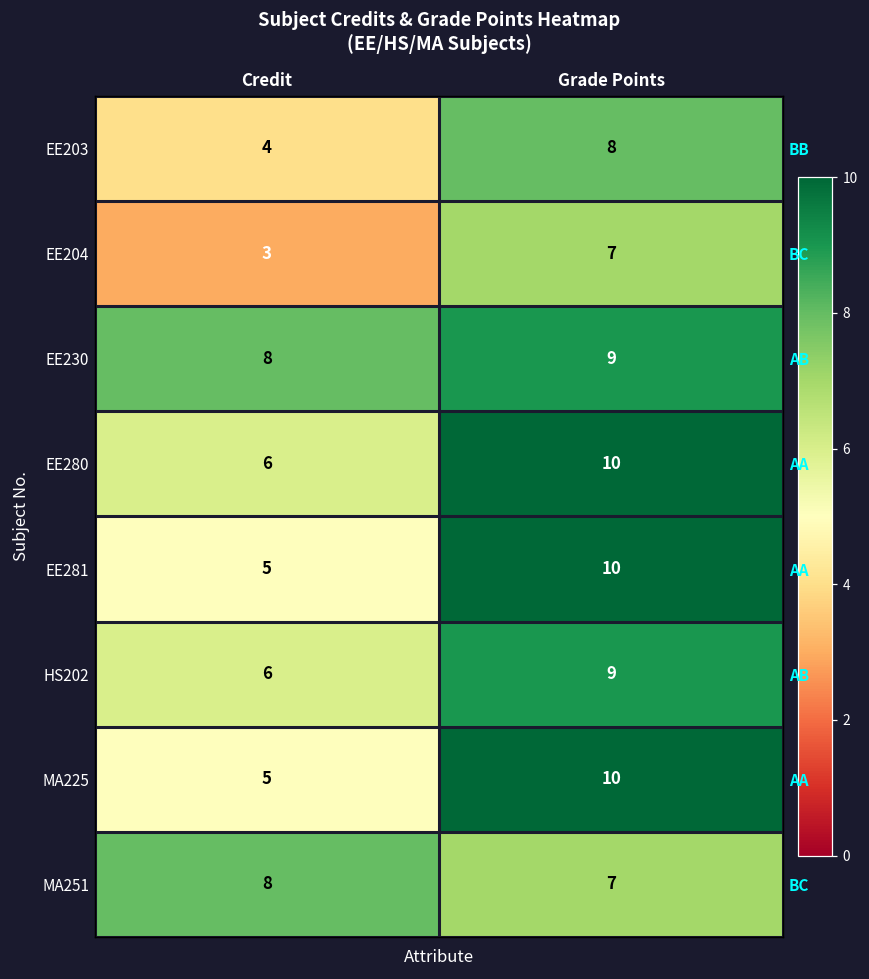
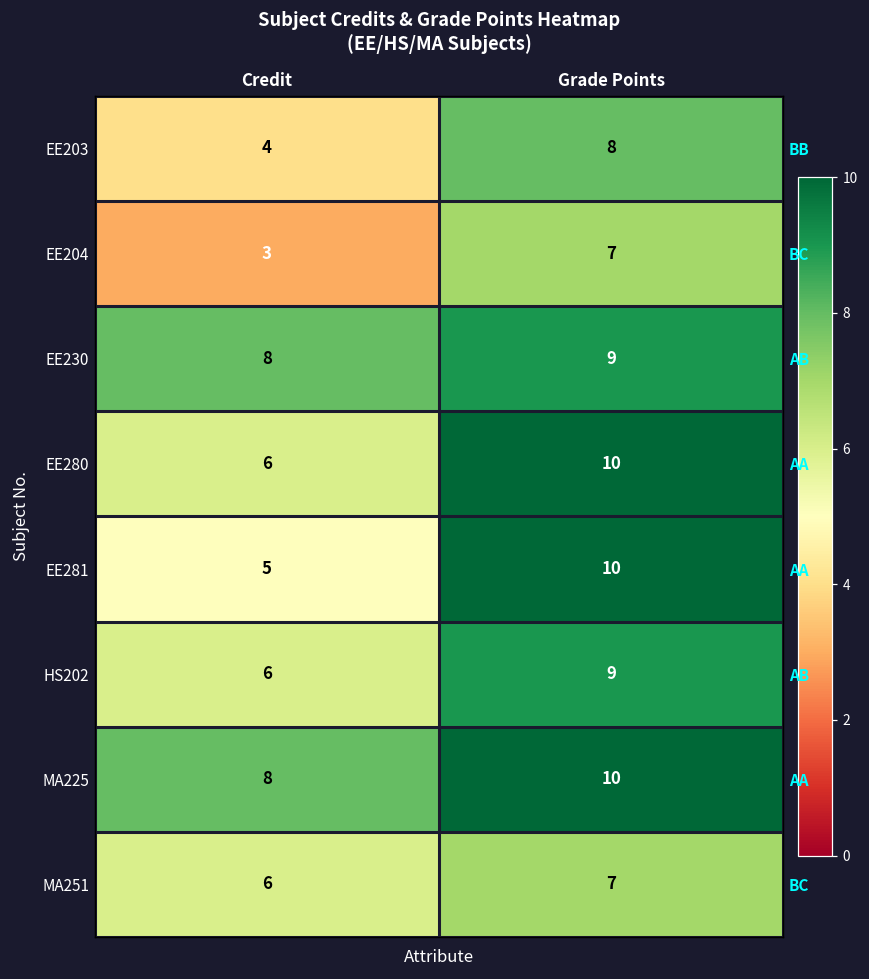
MA225, Credit: 5 -> 8
MA251, Credit: 8 -> 6
